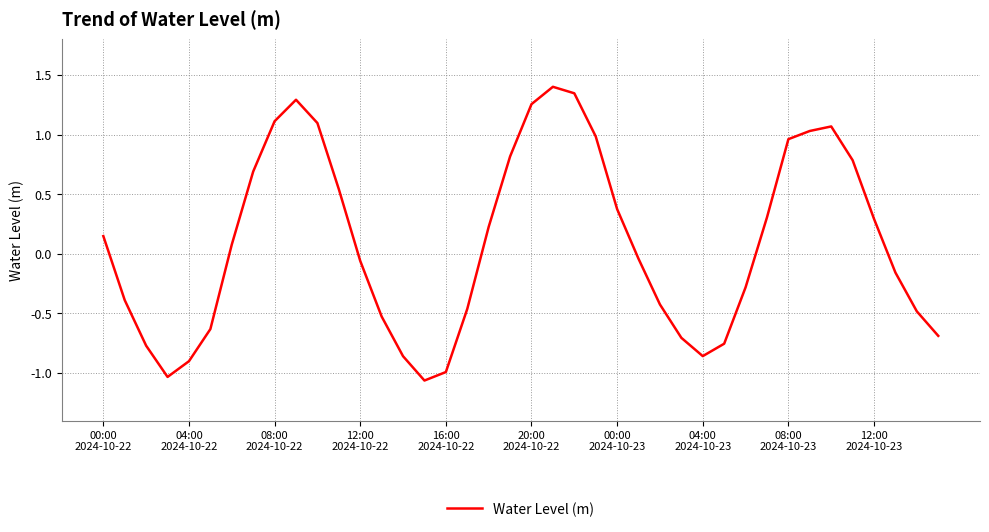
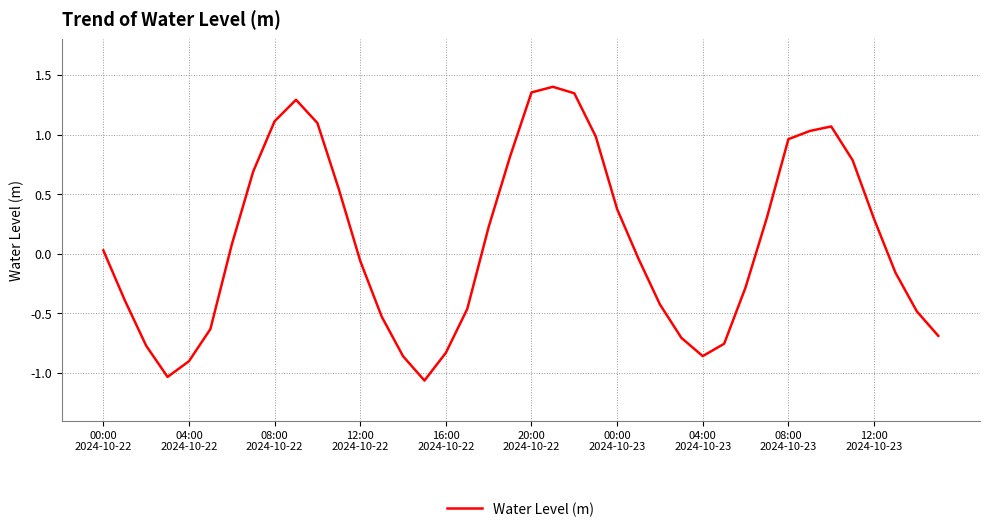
00:00 2024-10-22: 0.15 -> 0.03
16:00 2024-10-22: -0.99 -> -0.83
20:00 2024-10-22: 1.26 -> 1.35
